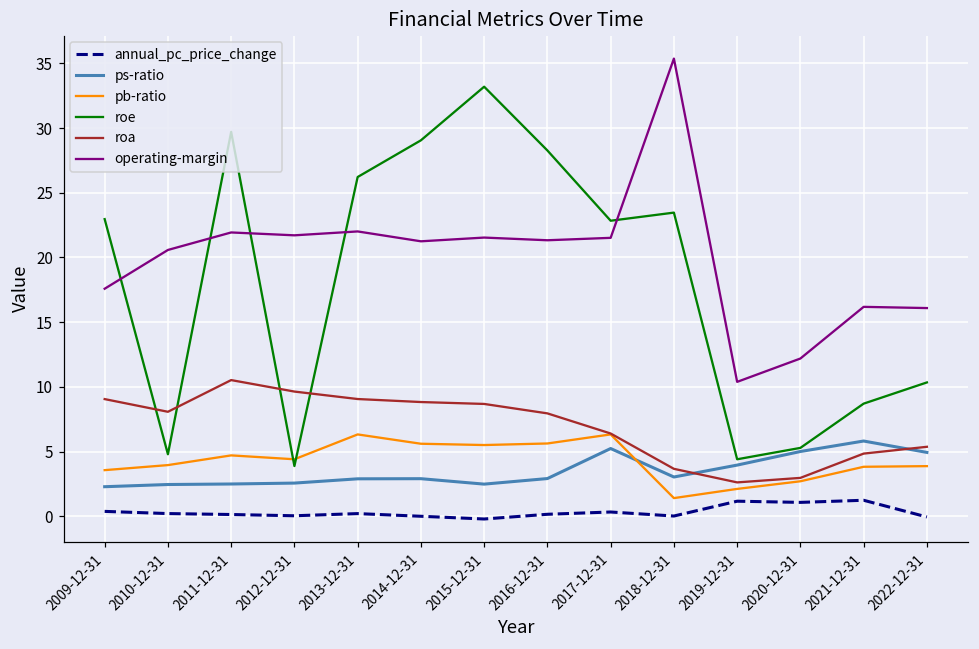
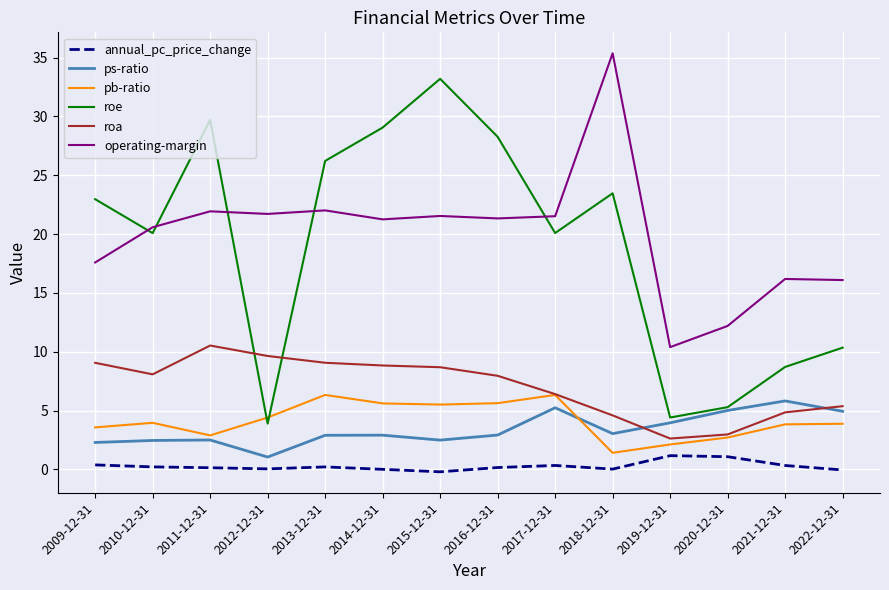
roe, 2010-12-31: 4.8 -> 20.1
pb-ratio, 2011-12-31: 4.7 -> 2.9
ps-ratio, 2012-12-31: 2.6 -> 1.1
roe, 2017-12-31: 22.8 -> 20.1
roa, 2018-12-31: 3.7 -> 4.6
annual_pc_price_change, 2021-12-31: 1.2 -> 0.3
